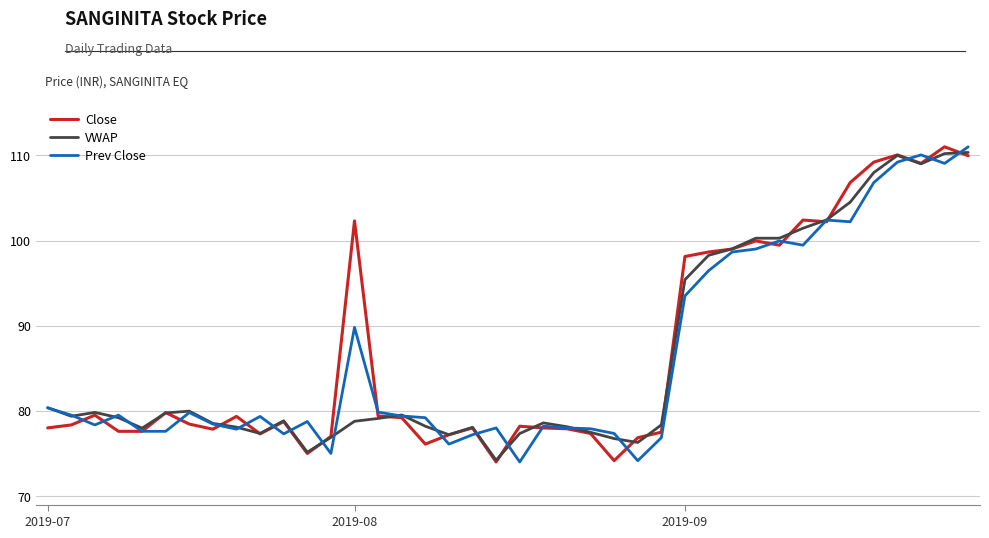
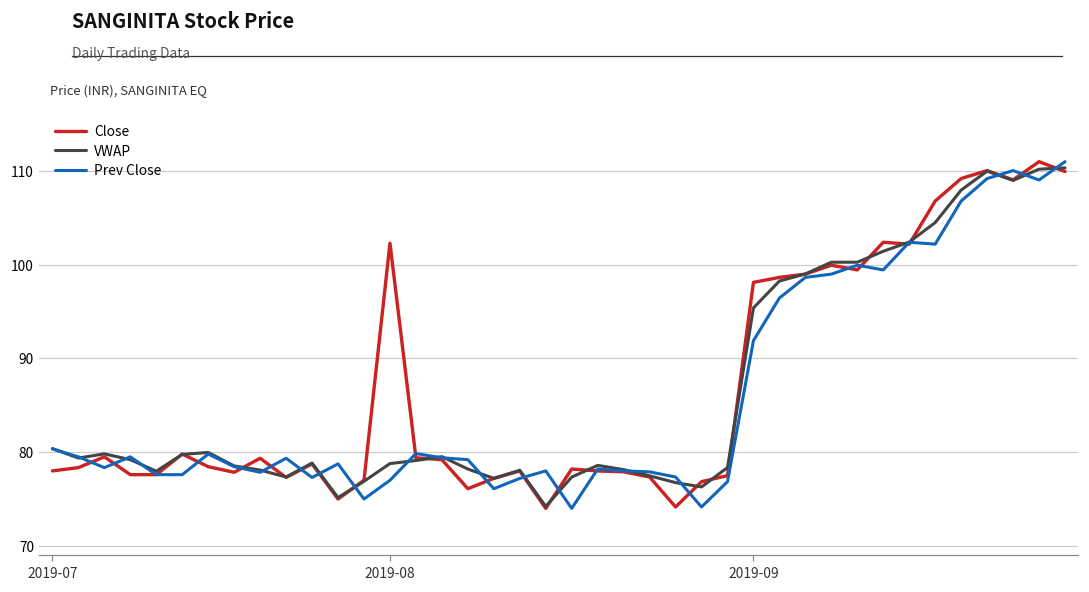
Prev Close, 2019-08: 90 -> 77
Prev Close, 2019-09: 94 -> 92
